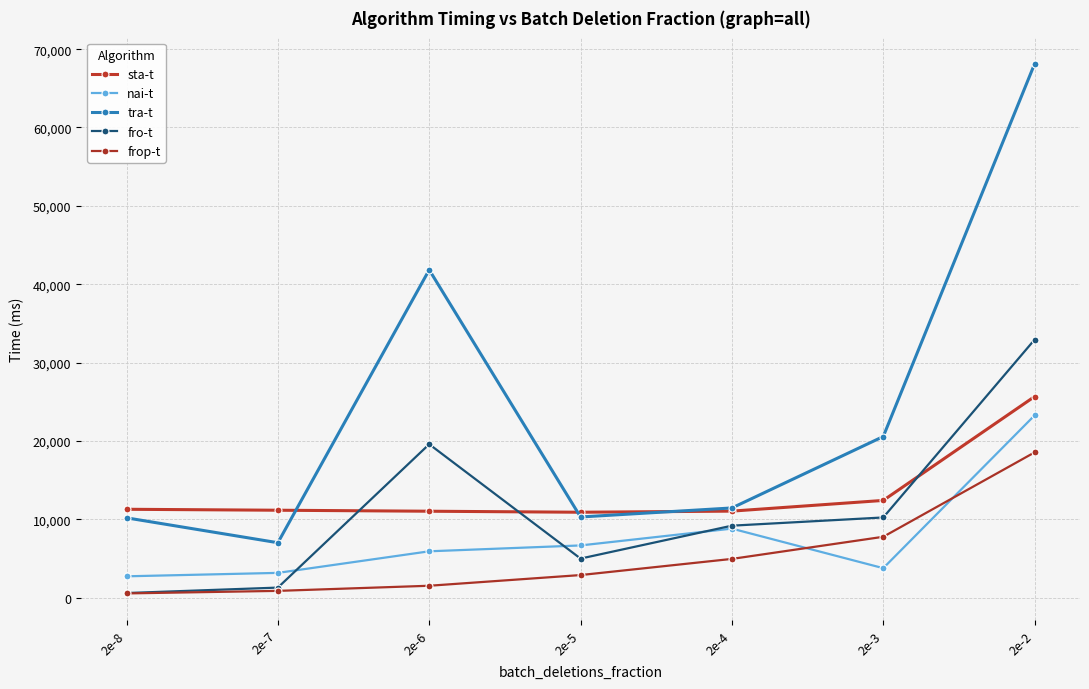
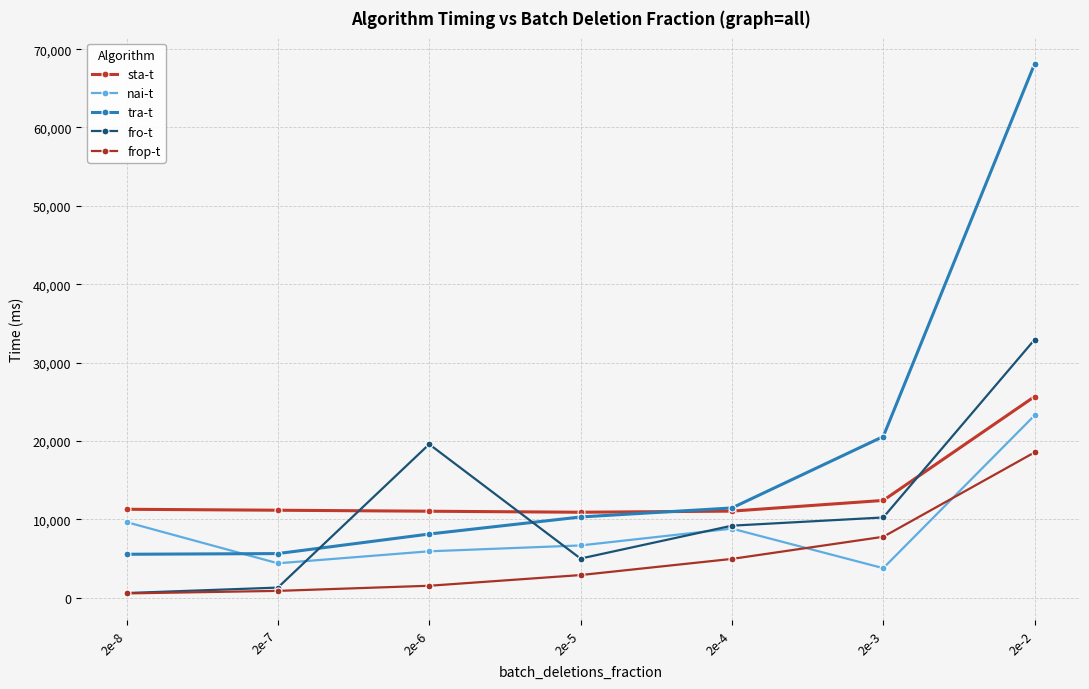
nai-t, 2e-8: 3,000 -> 10,000
tra-t, 2e-8: 10,000 -> 6,000
nai-t, 2e-7: 3,000 -> 4,000
tra-t, 2e-7: 7,000 -> 6,000
tra-t, 2e-6: 42,000 -> 8,000
